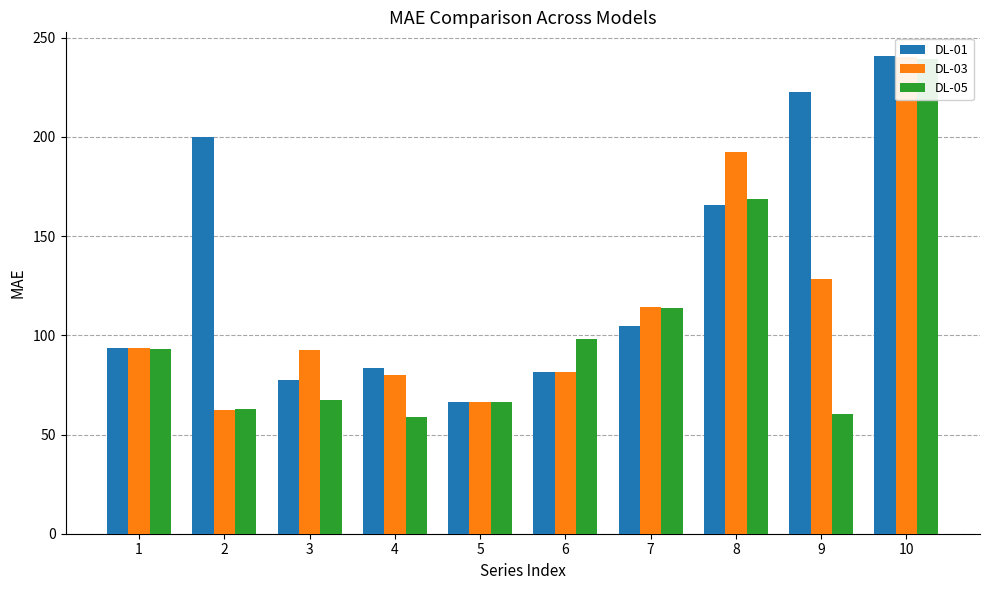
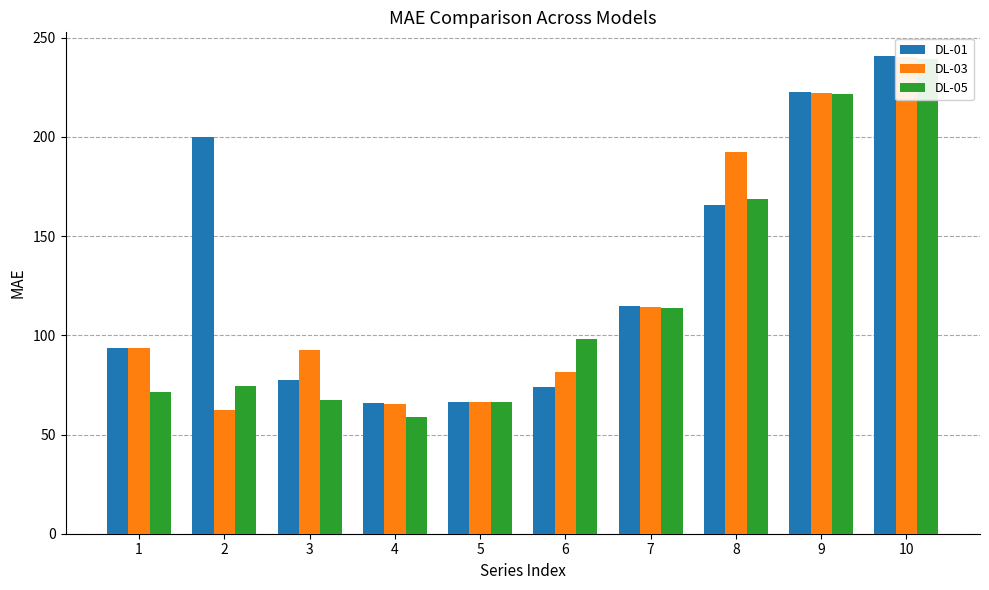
DL-05, 1: 93 -> 72
DL-05, 2: 63 -> 74
DL-01, 4: 84 -> 66
DL-03, 4: 80 -> 65
DL-01, 6: 82 -> 74
DL-01, 7: 105 -> 115
DL-03, 9: 129 -> 222
DL-05, 9: 61 -> 222
